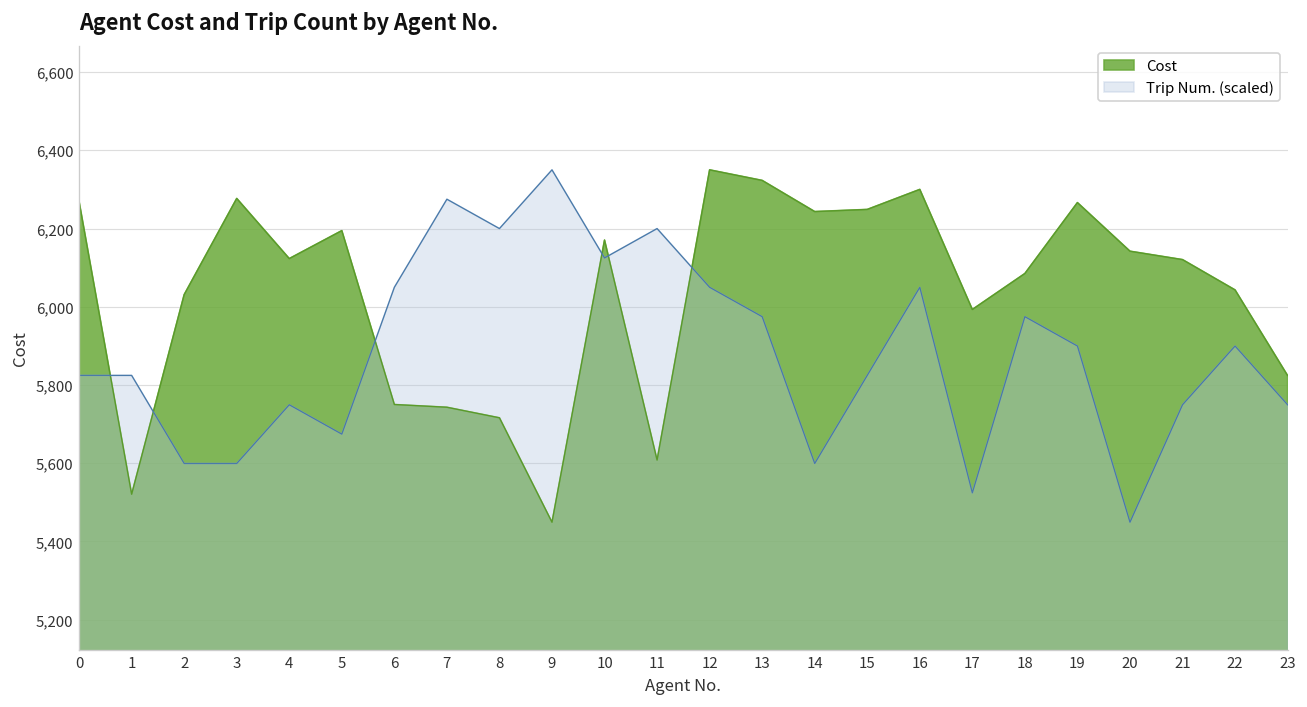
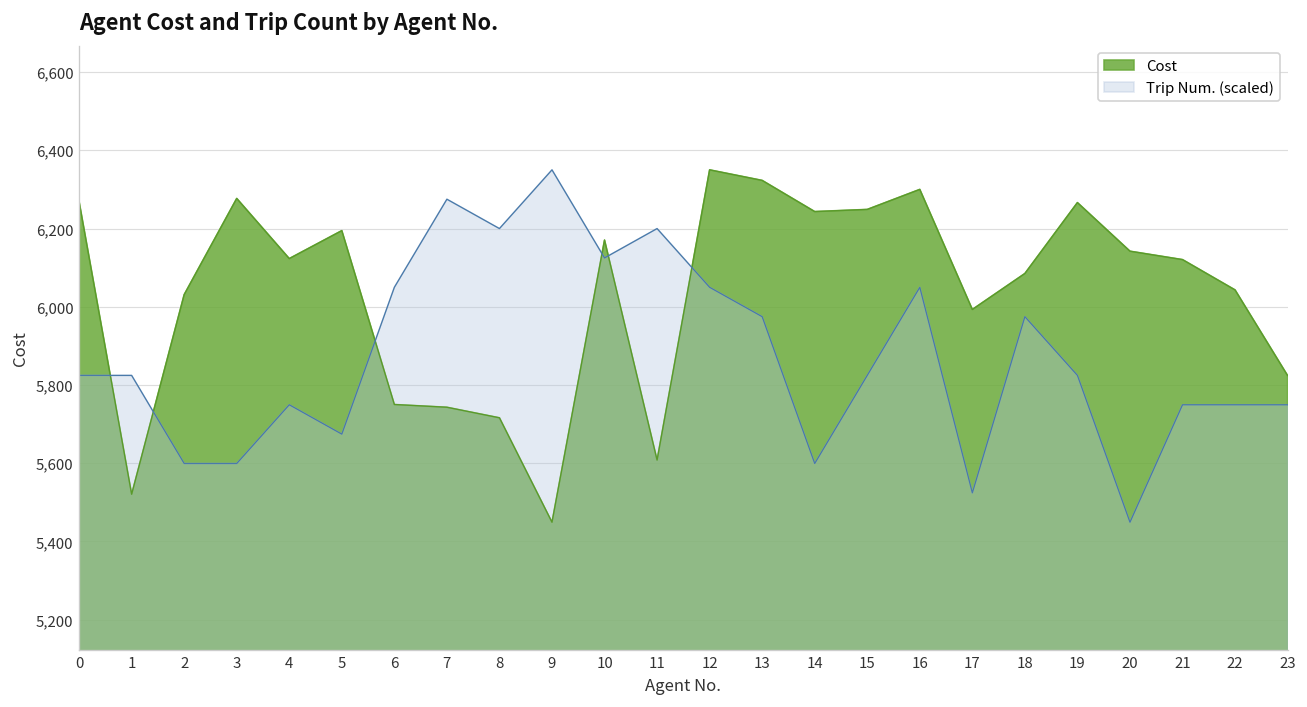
Trip Num. (scaled), 19: 5,900 -> 5,820
Trip Num. (scaled), 22: 5,900 -> 5,750
